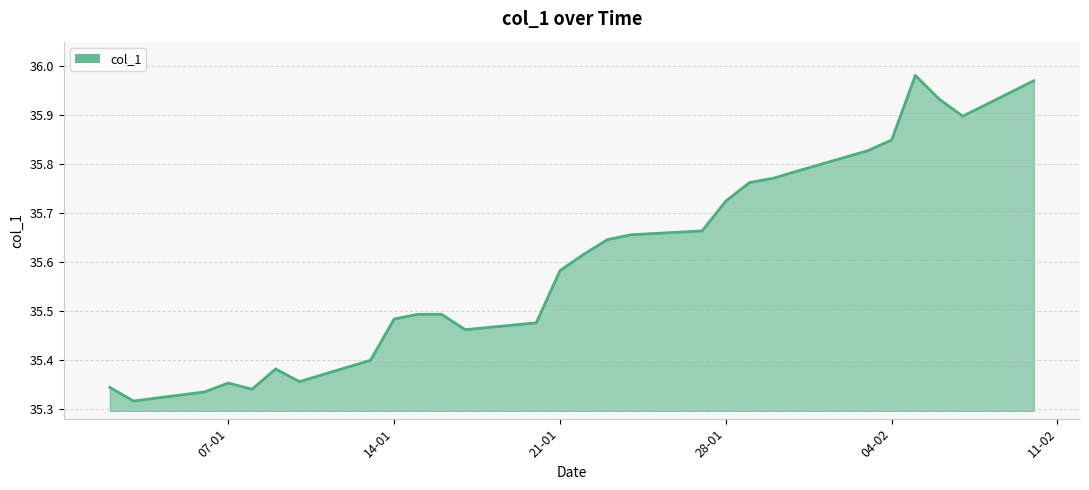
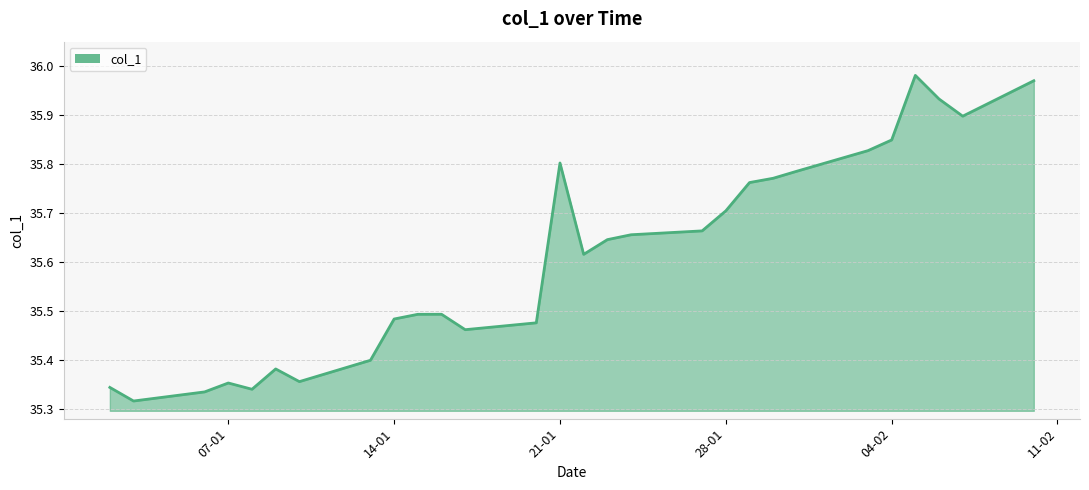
21-01: 35.58 -> 35.80
28-01: 35.72 -> 35.70
